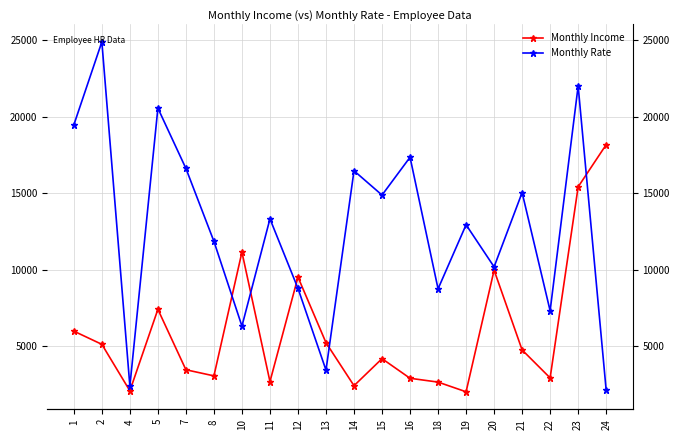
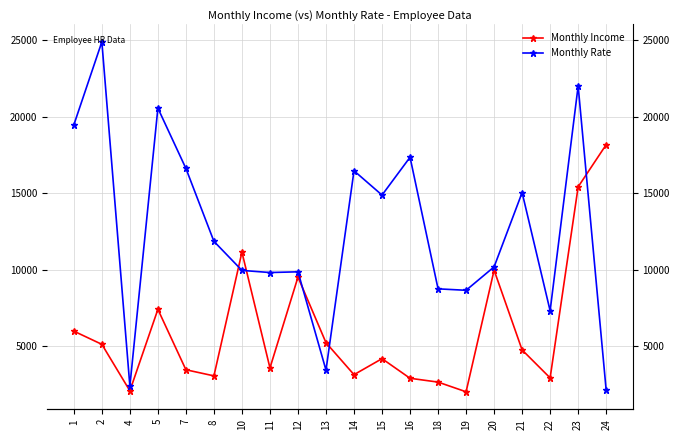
Monthly Rate, 10: 6300 -> 10000
Monthly Income, 11: 2700 -> 3600
Monthly Rate, 11: 13300 -> 9800
Monthly Rate, 12: 8800 -> 9900
Monthly Income, 14: 2400 -> 3100
Monthly Rate, 19: 12900 -> 8700
